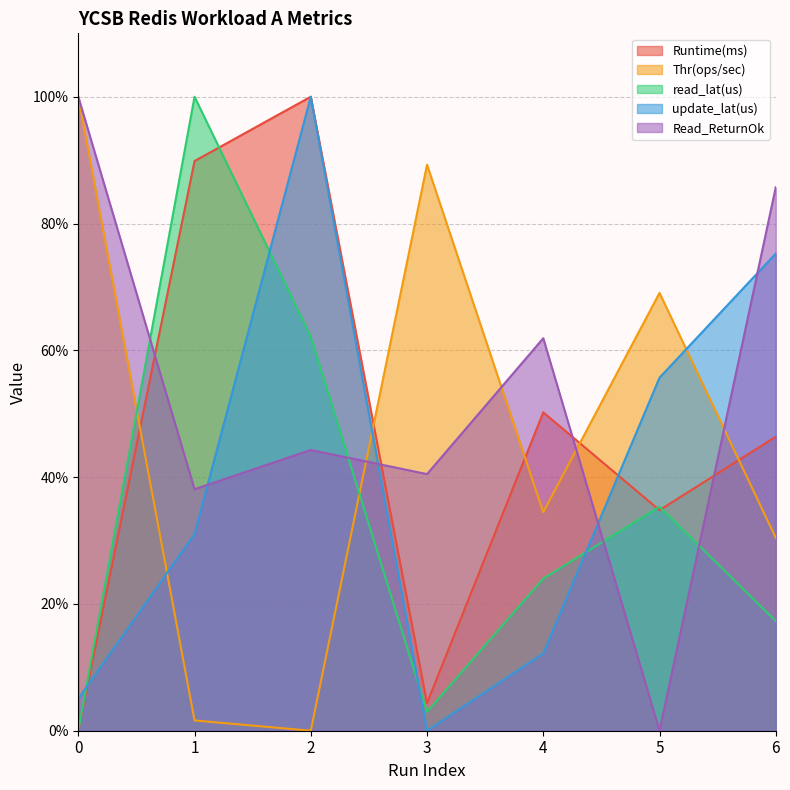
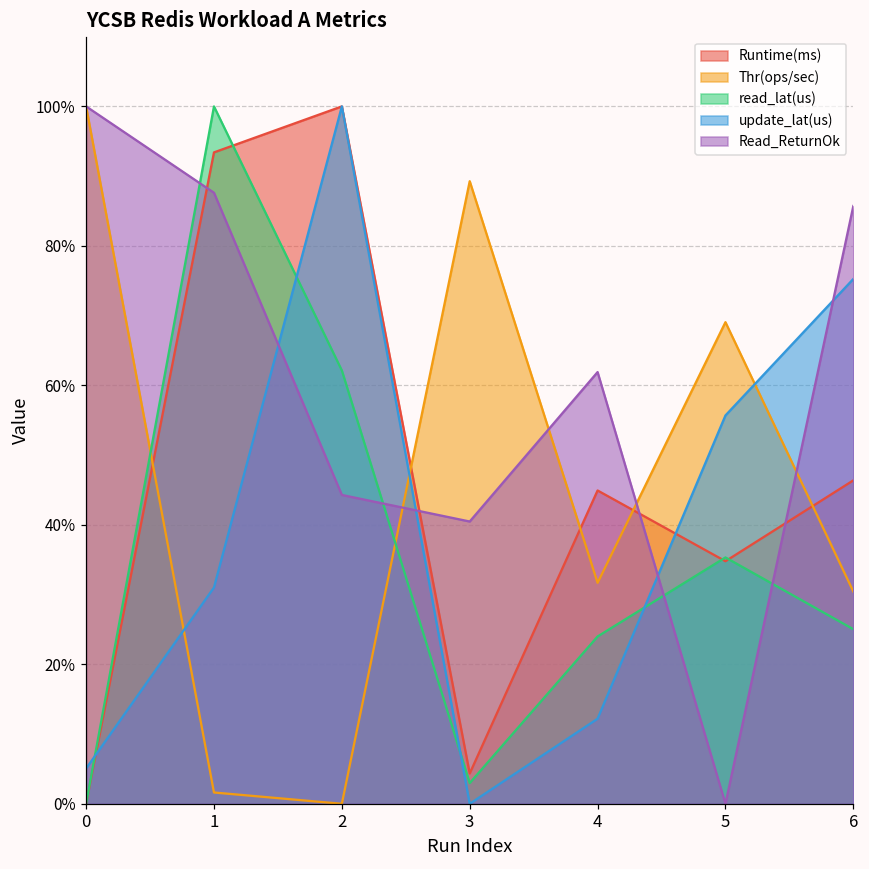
Runtime(ms), 1: 90% -> 93%
Read_ReturnOk, 1: 38% -> 88%
Runtime(ms), 4: 50% -> 45%
Thr(ops/sec), 4: 34% -> 32%
read_lat(us), 6: 17% -> 25%
